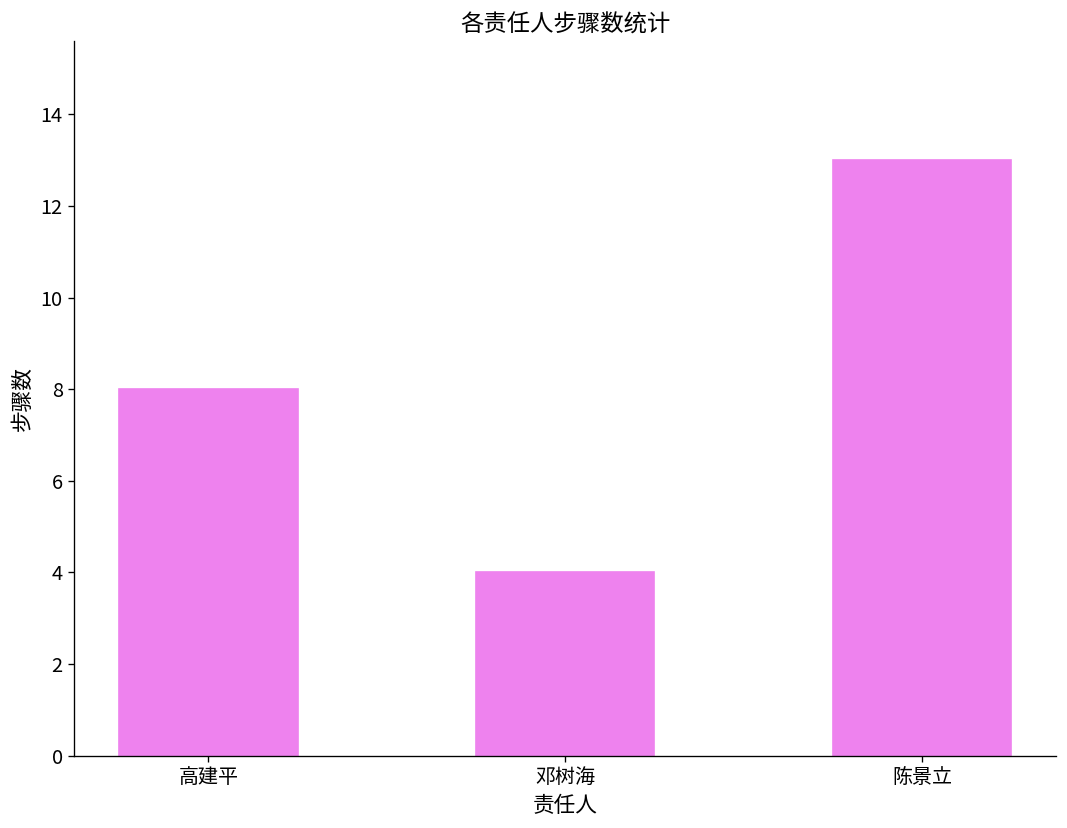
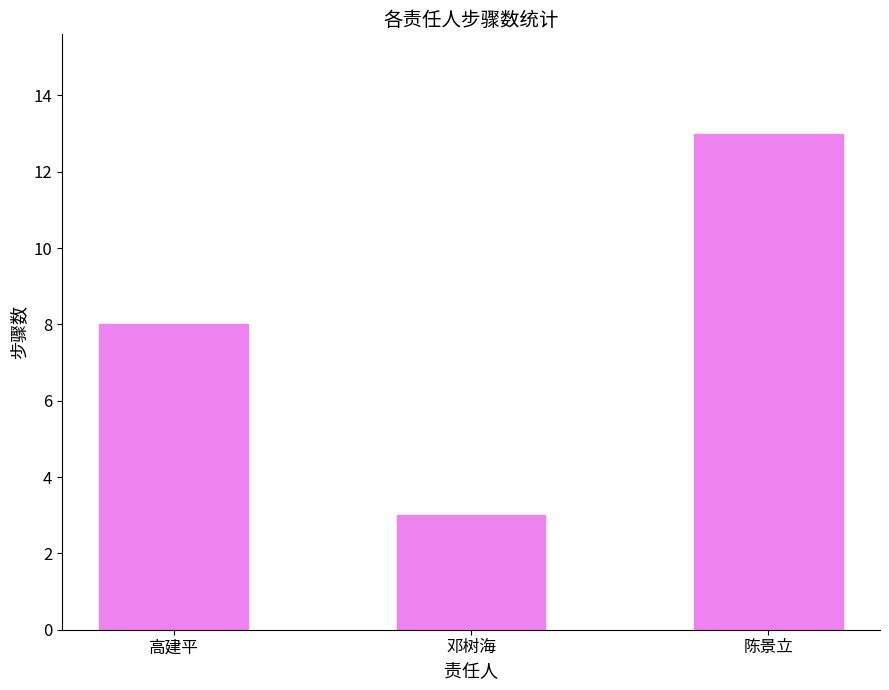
邓树海: 4 -> 3
